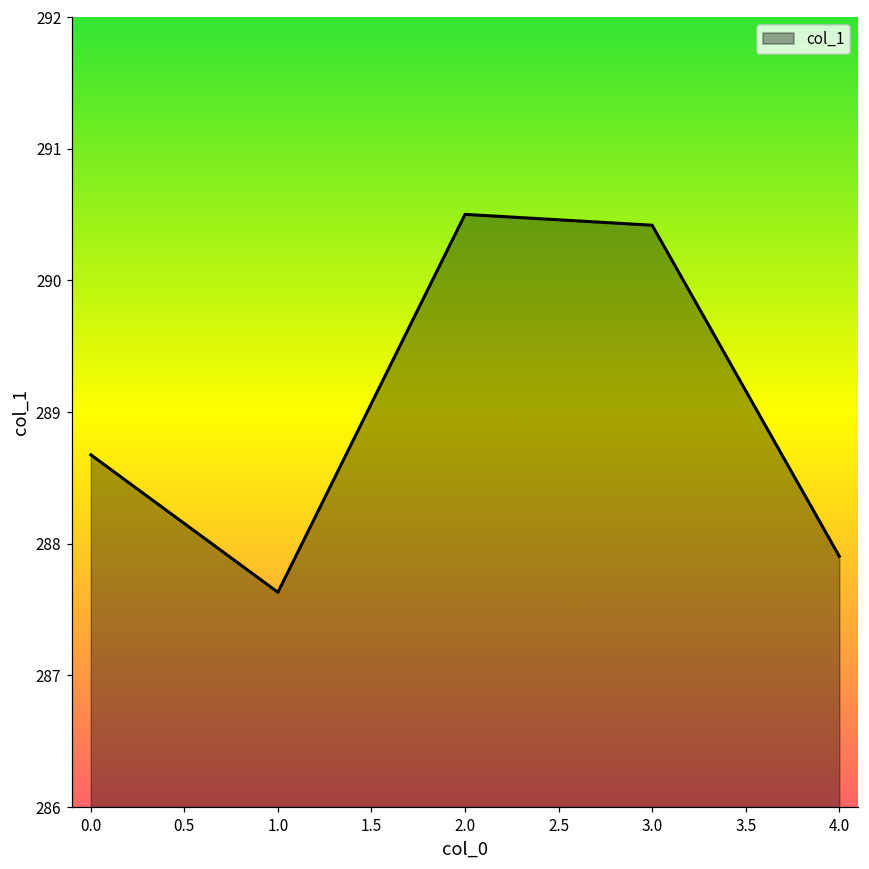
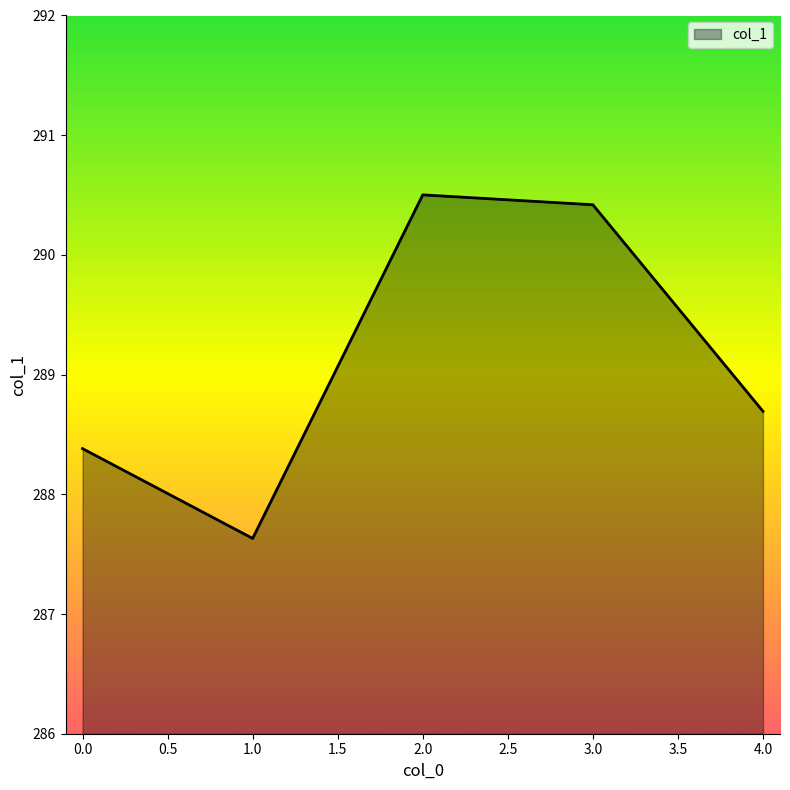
0.0: 288.68 -> 288.38
4.0: 287.90 -> 288.69
